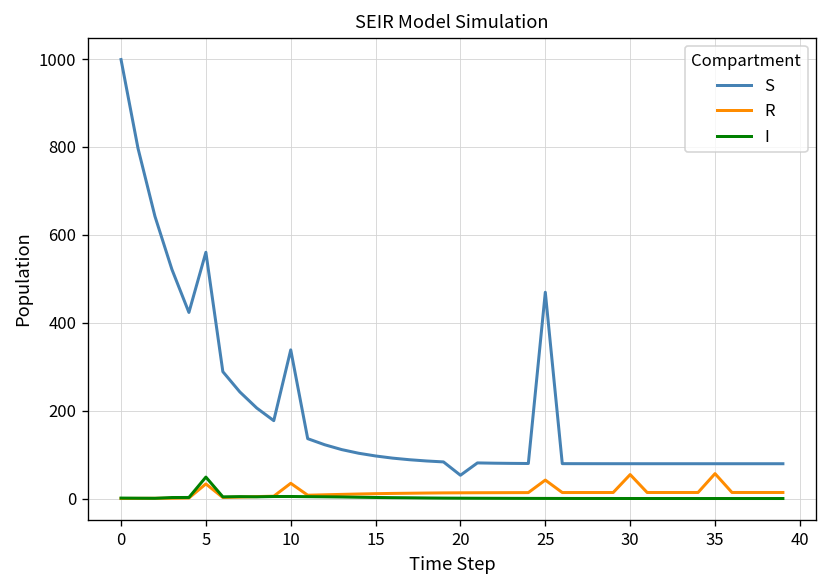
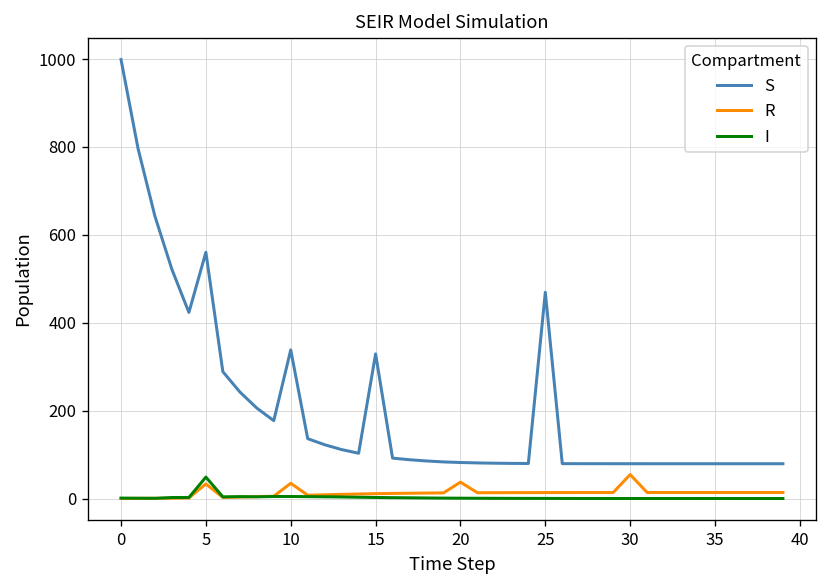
S, 15: 100 -> 330
S, 20: 50 -> 80
R, 20: 10 -> 40
R, 25: 40 -> 10
R, 35: 60 -> 10
